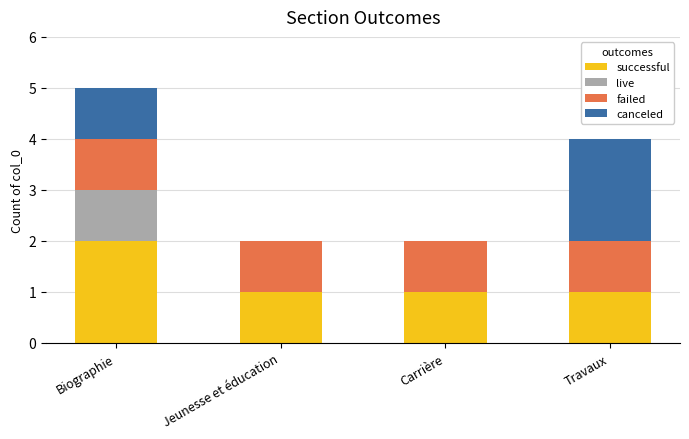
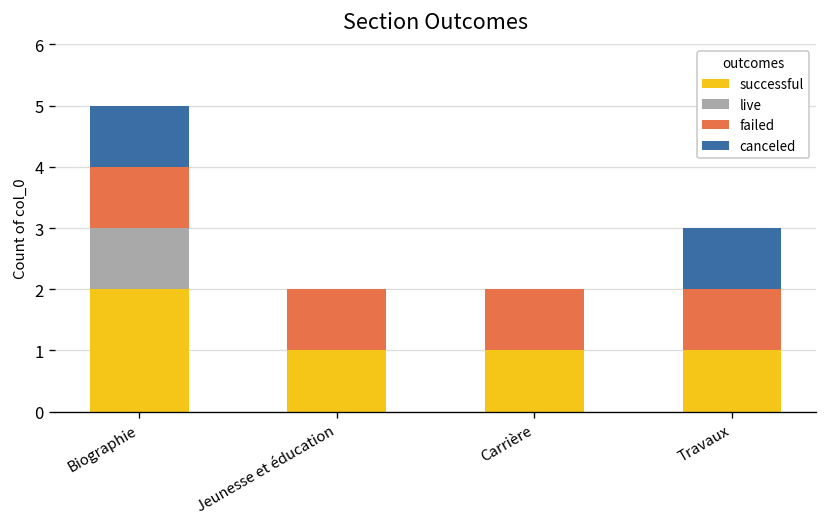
canceled, Travaux: 2 -> 1
